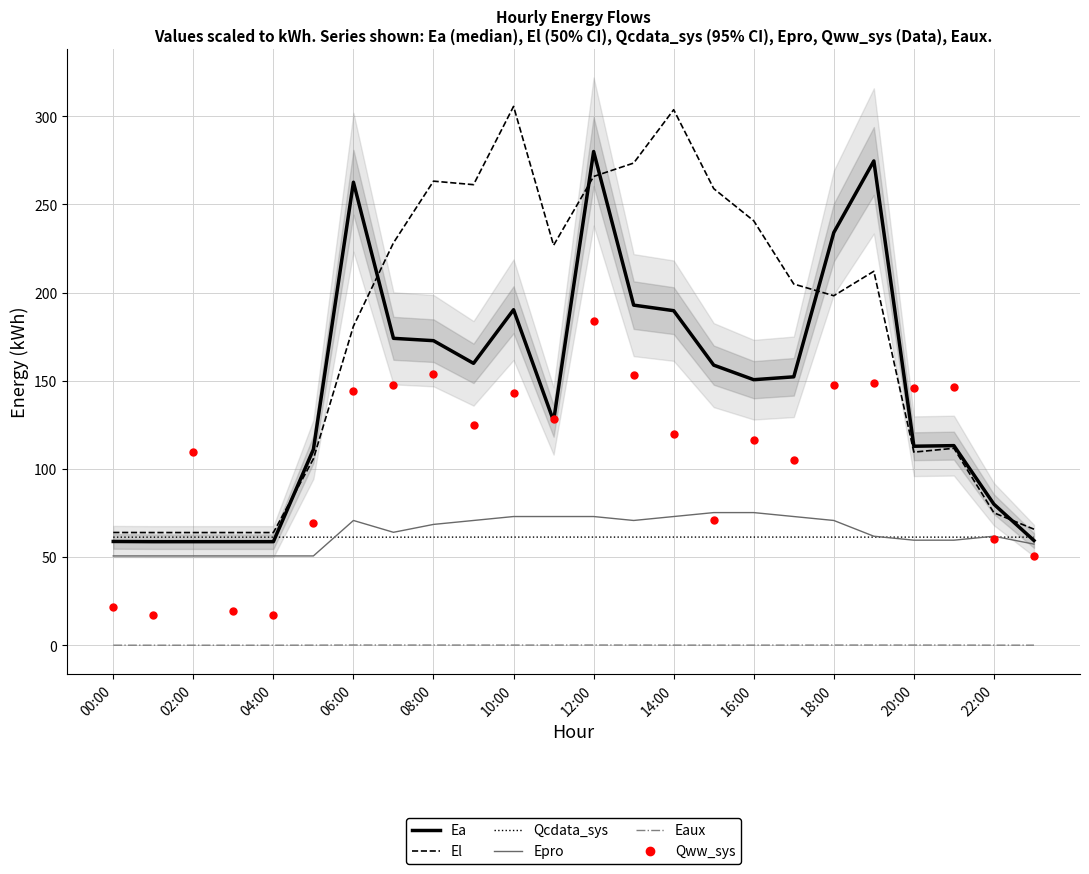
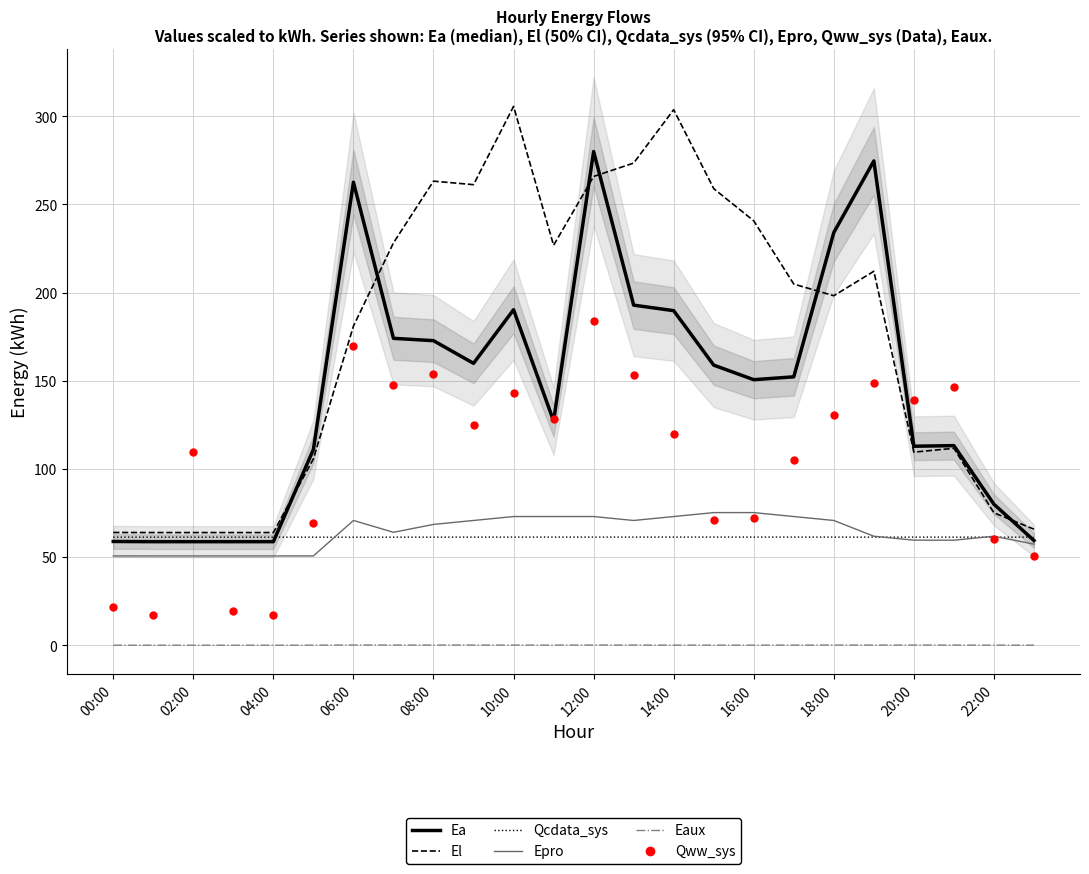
Qww_sys, 06:00: 144 -> 170
Qww_sys, 16:00: 116 -> 72
Qww_sys, 18:00: 148 -> 131
Qww_sys, 20:00: 146 -> 139
